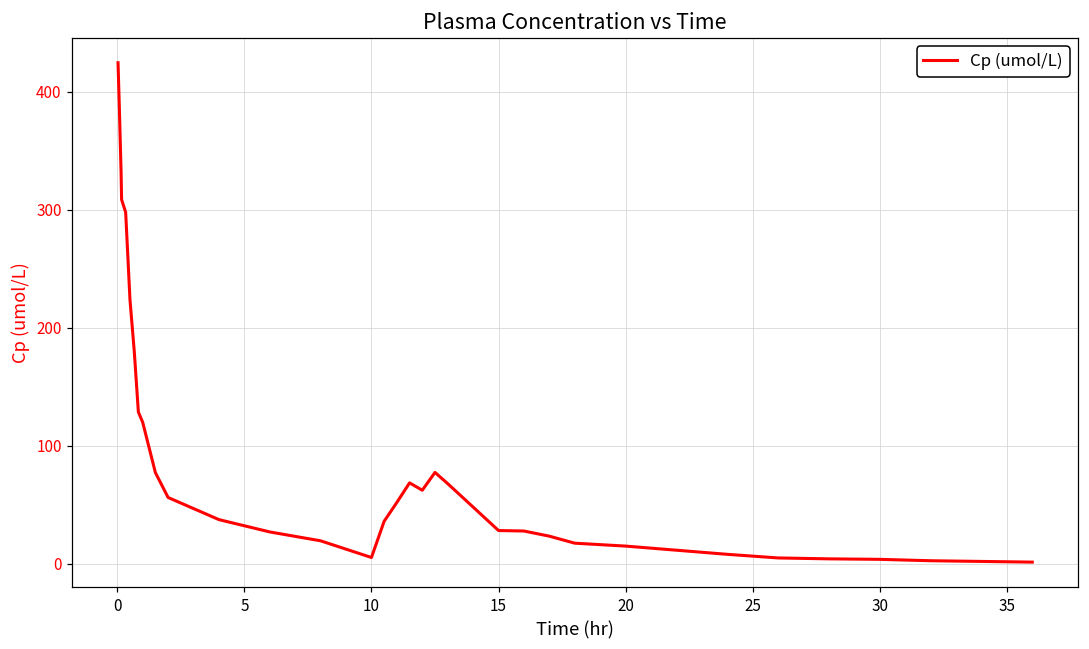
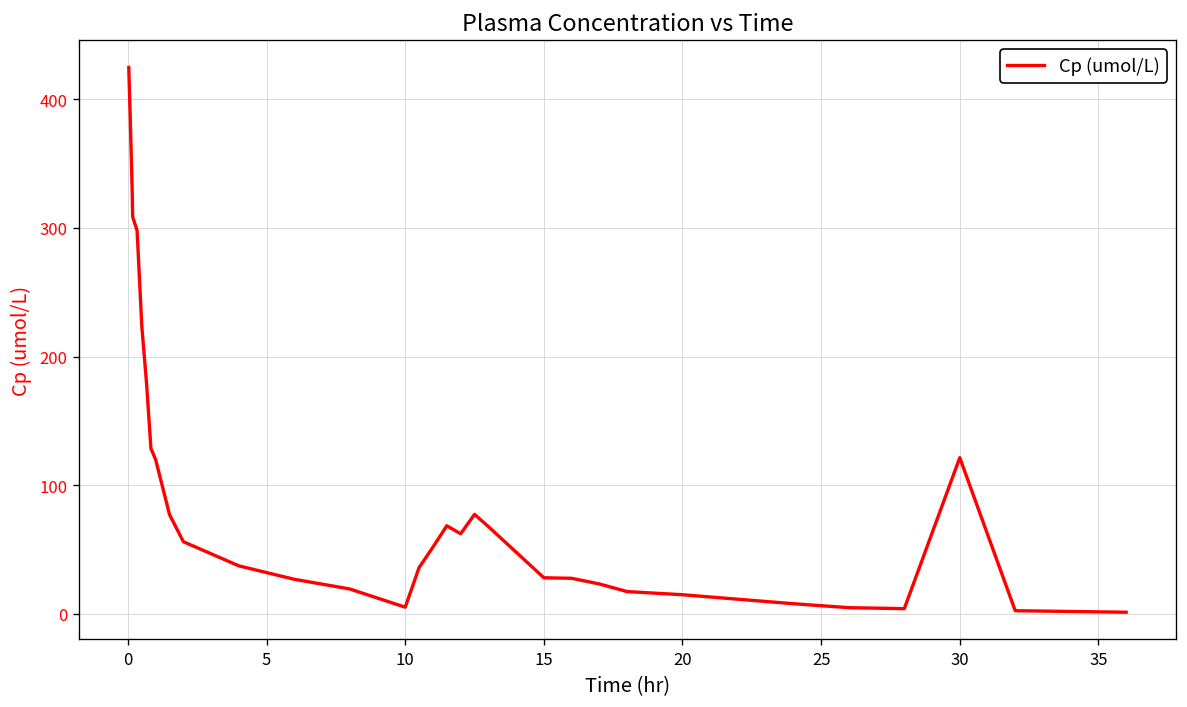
30: 4 -> 121
